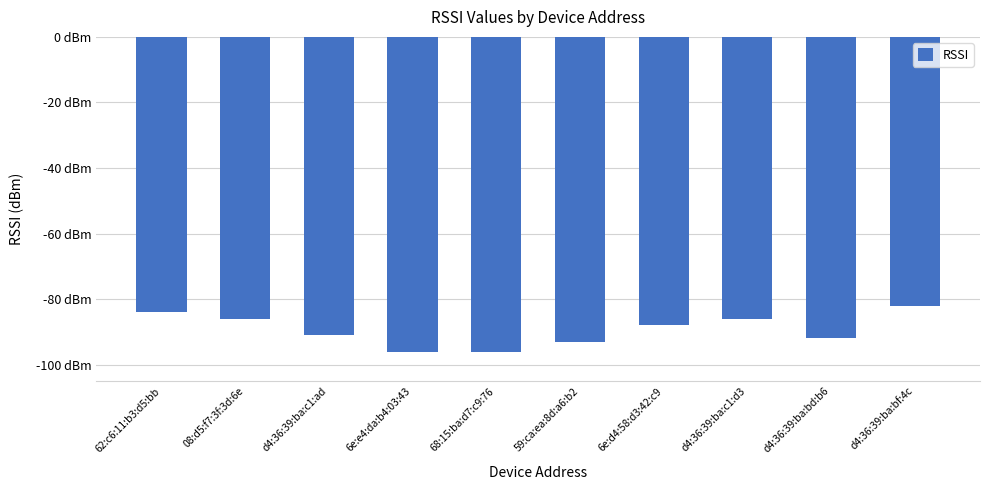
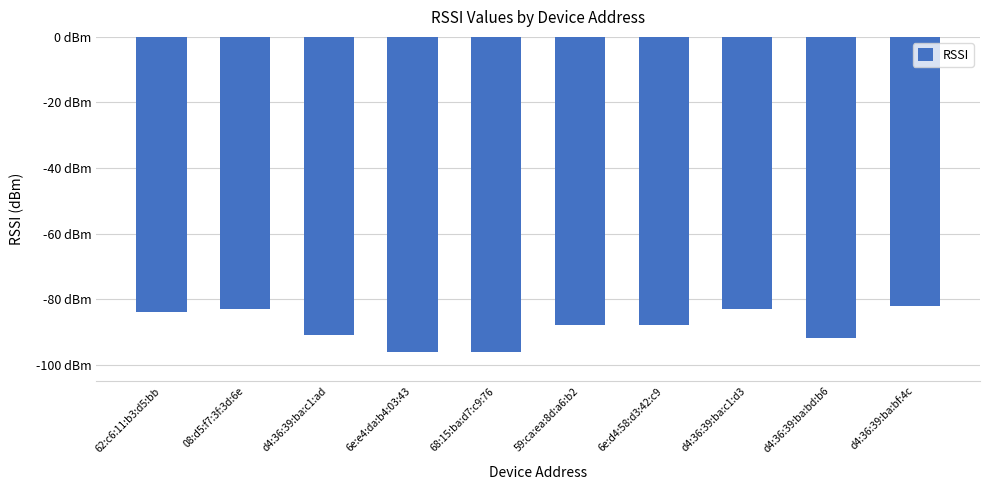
08:d5:f7:3f:3d:6e: -86 dBm -> -83 dBm
59:ca:ea:8d:a6:b2: -93 dBm -> -88 dBm
d4:36:39:ba:c1:d3: -86 dBm -> -83 dBm
